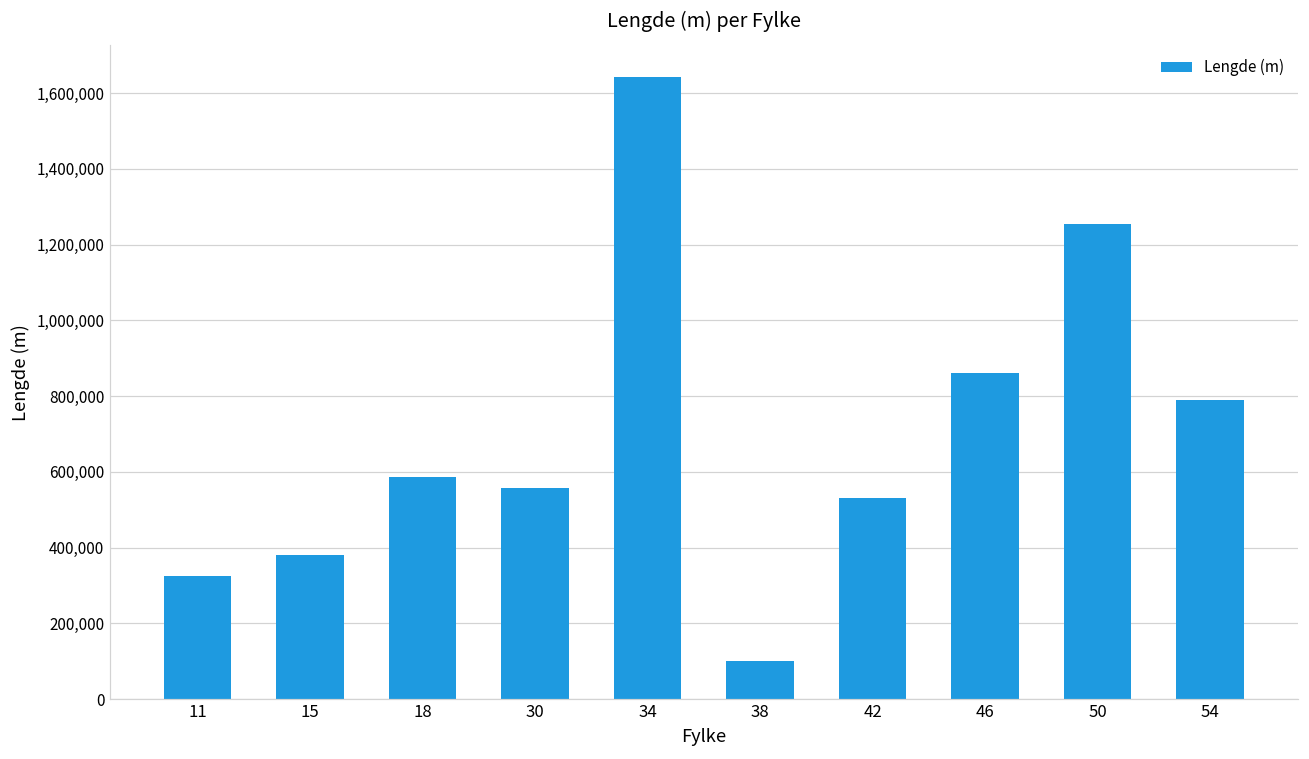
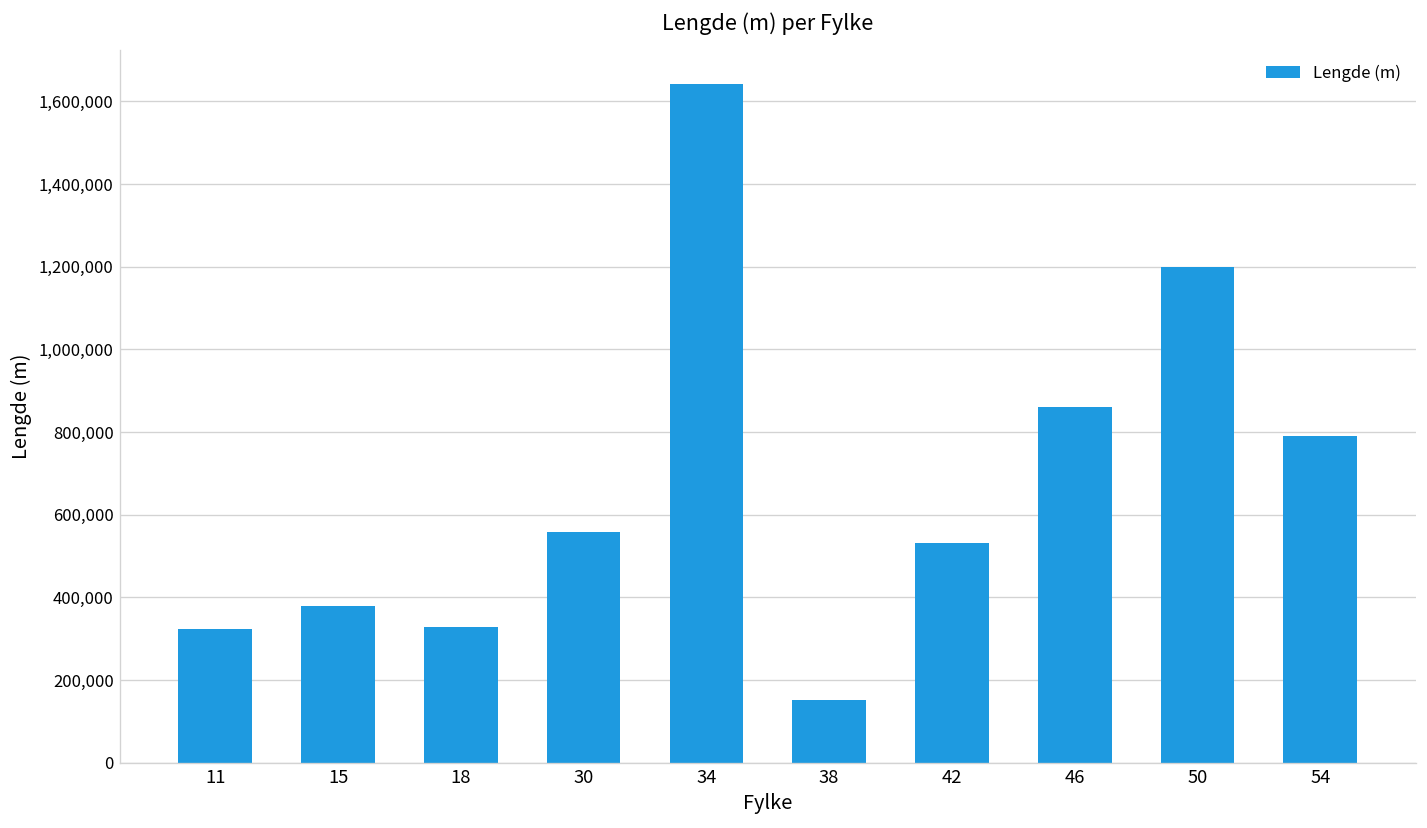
18: 590,000 -> 330,000
38: 100,000 -> 150,000
50: 1,260,000 -> 1,200,000
